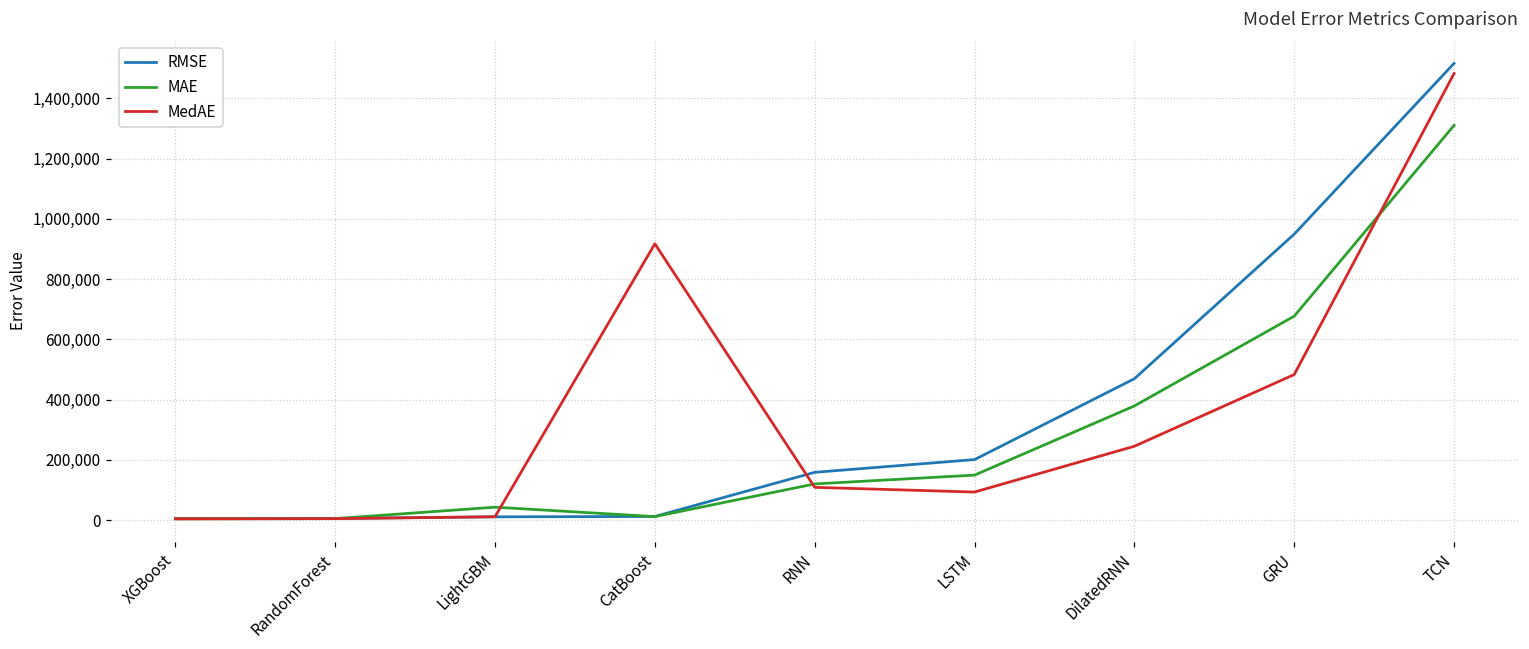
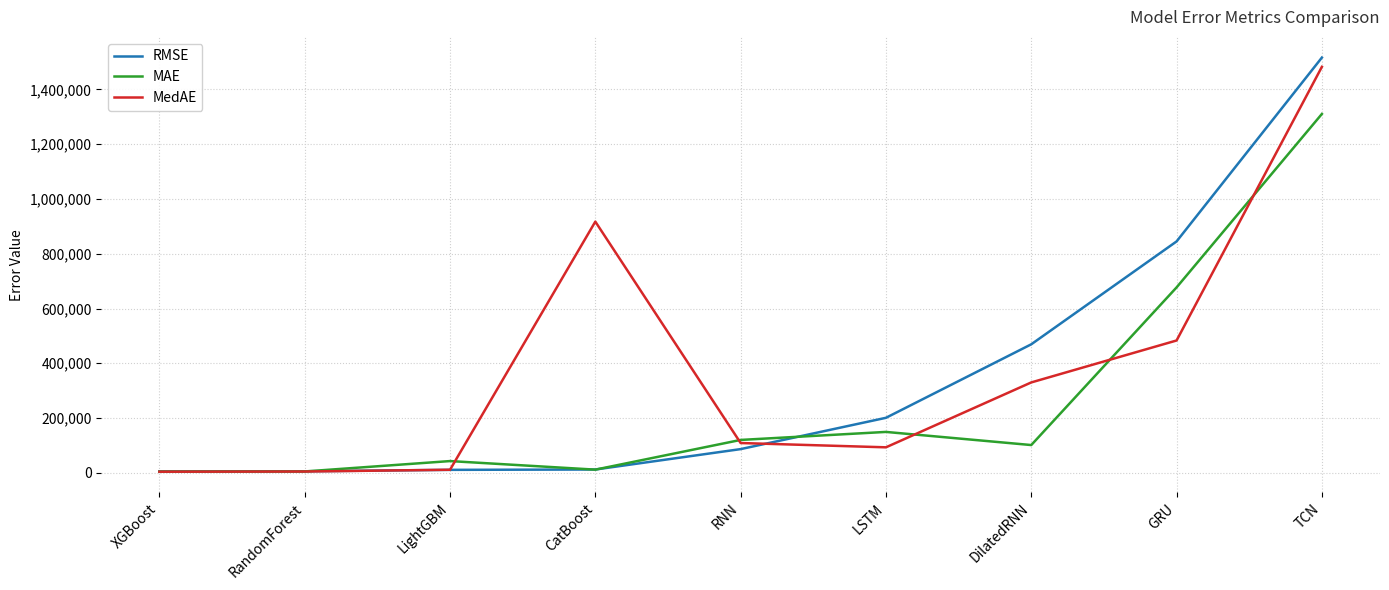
RMSE, RNN: 160,000 -> 90,000
MAE, DilatedRNN: 380,000 -> 100,000
MedAE, DilatedRNN: 250,000 -> 330,000
RMSE, GRU: 950,000 -> 840,000
